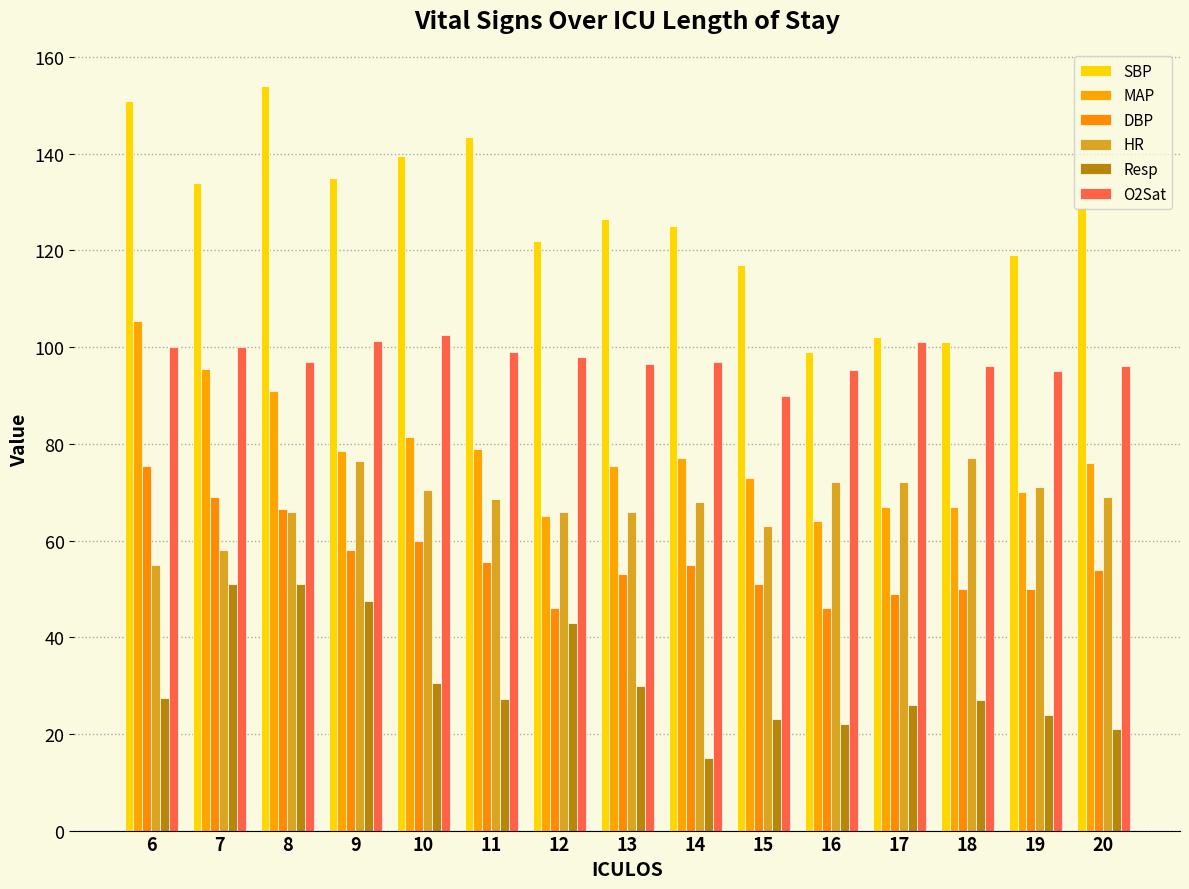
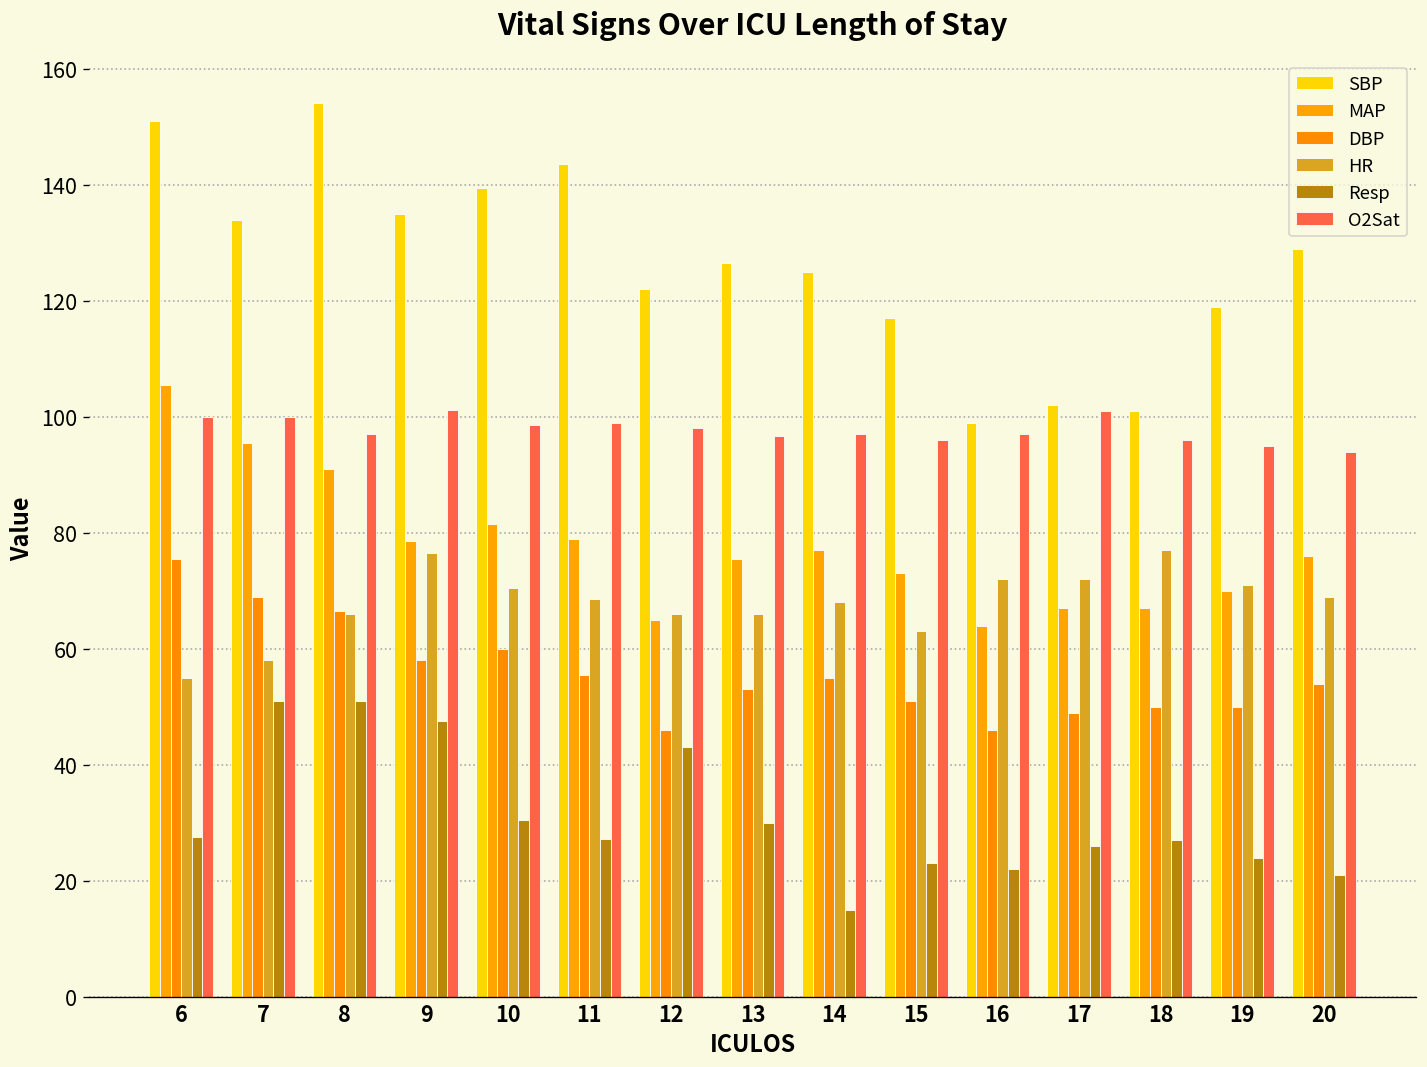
O2Sat, 10: 103 -> 99
O2Sat, 15: 90 -> 96
O2Sat, 16: 95 -> 97
O2Sat, 20: 96 -> 94
